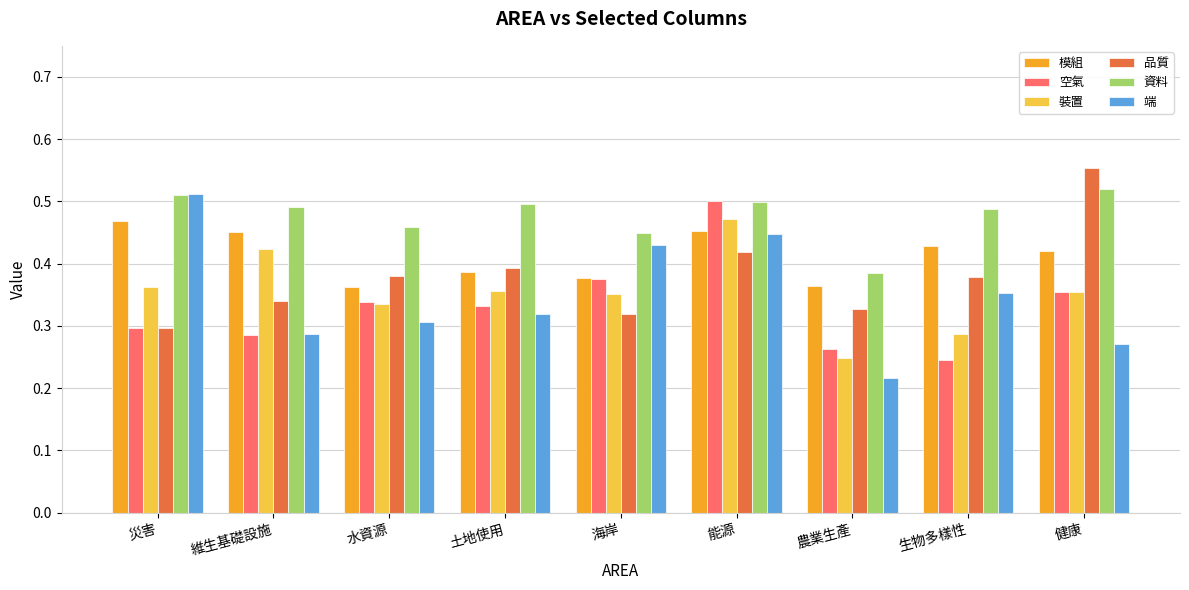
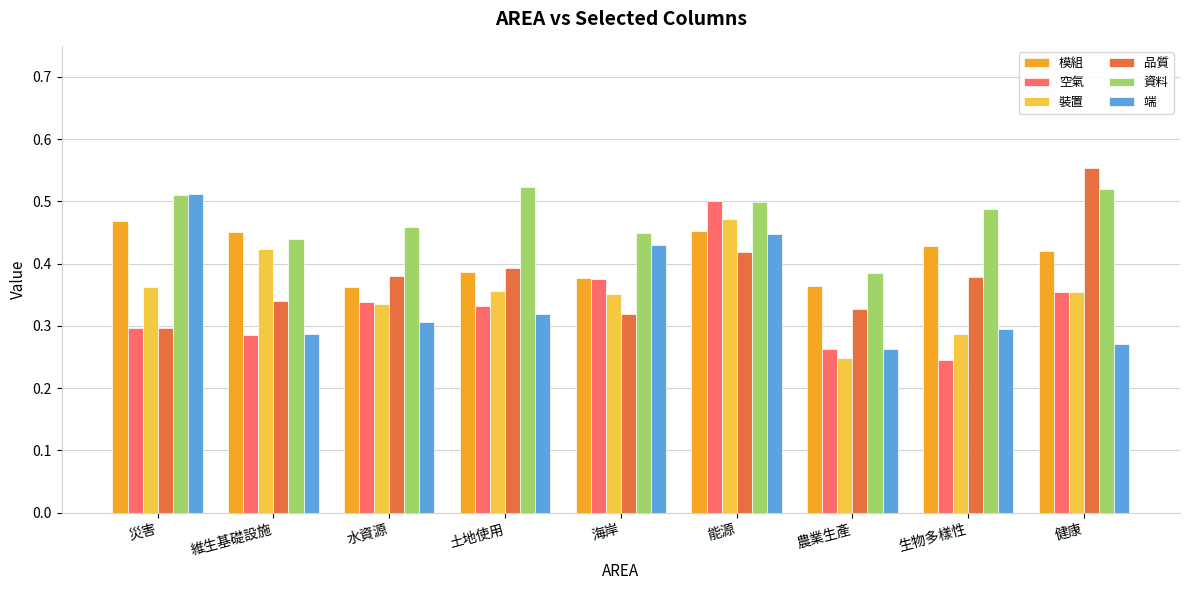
資料, 維生基礎設施: 0.49 -> 0.44
資料, 土地使用: 0.50 -> 0.52
端, 農業生產: 0.22 -> 0.26
端, 生物多樣性: 0.35 -> 0.29
